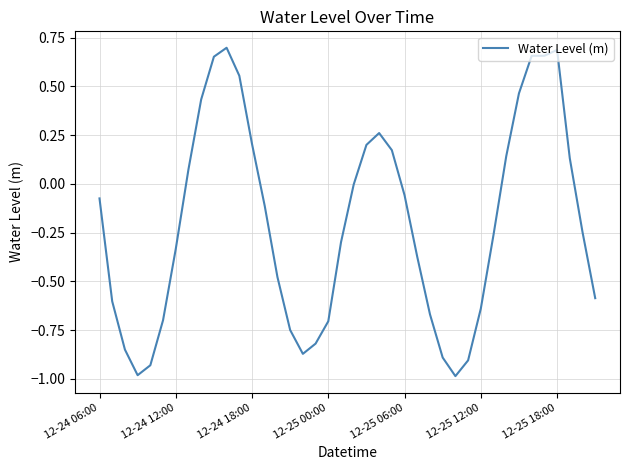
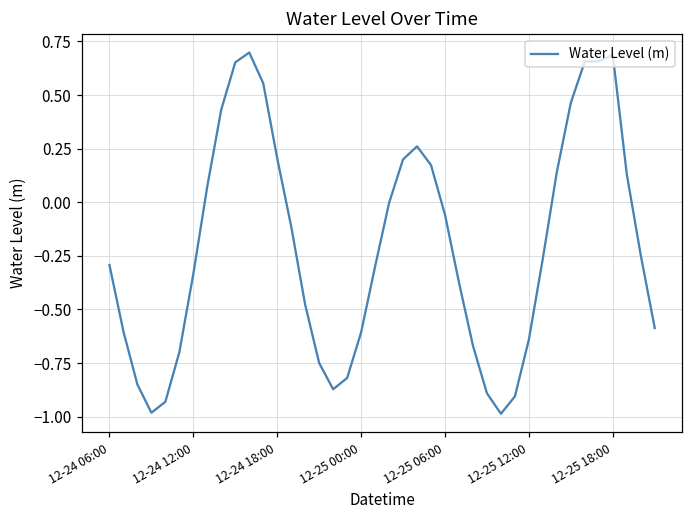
12-24 06:00: -0.07 -> -0.29
12-25 00:00: -0.70 -> -0.61
